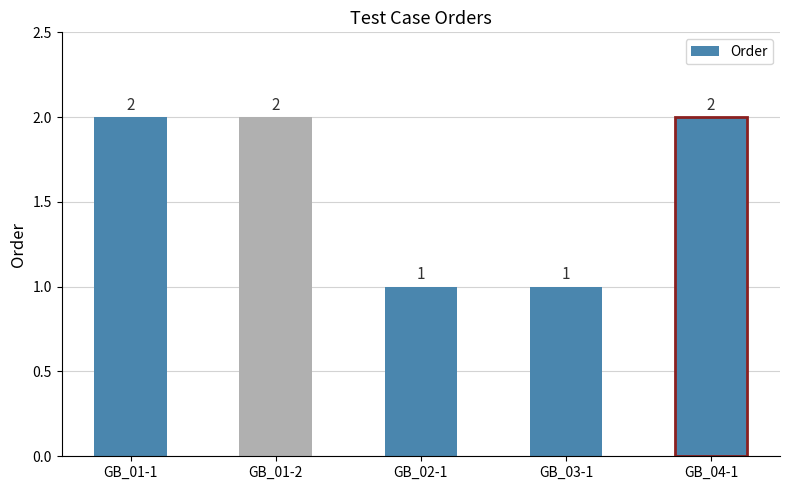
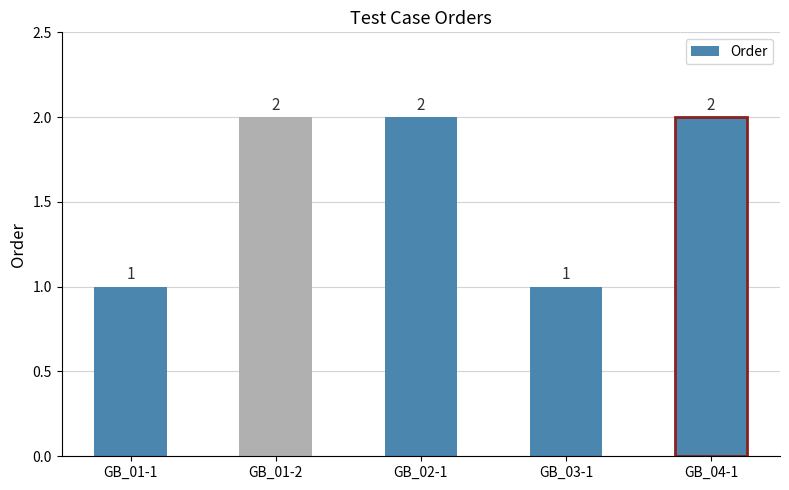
GB_01-1: 2 -> 1
GB_02-1: 1 -> 2
